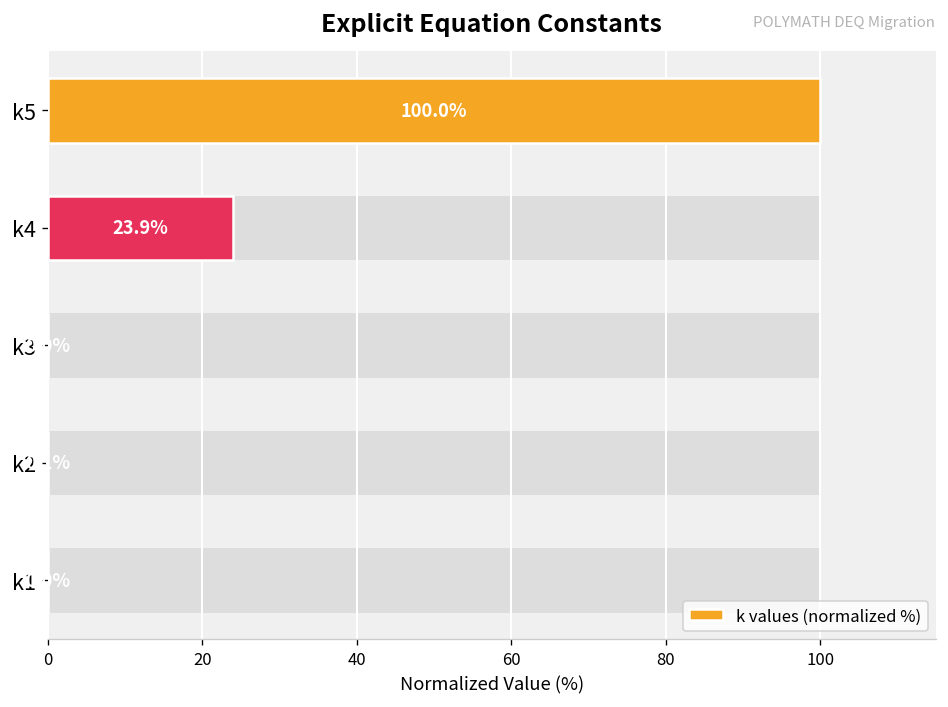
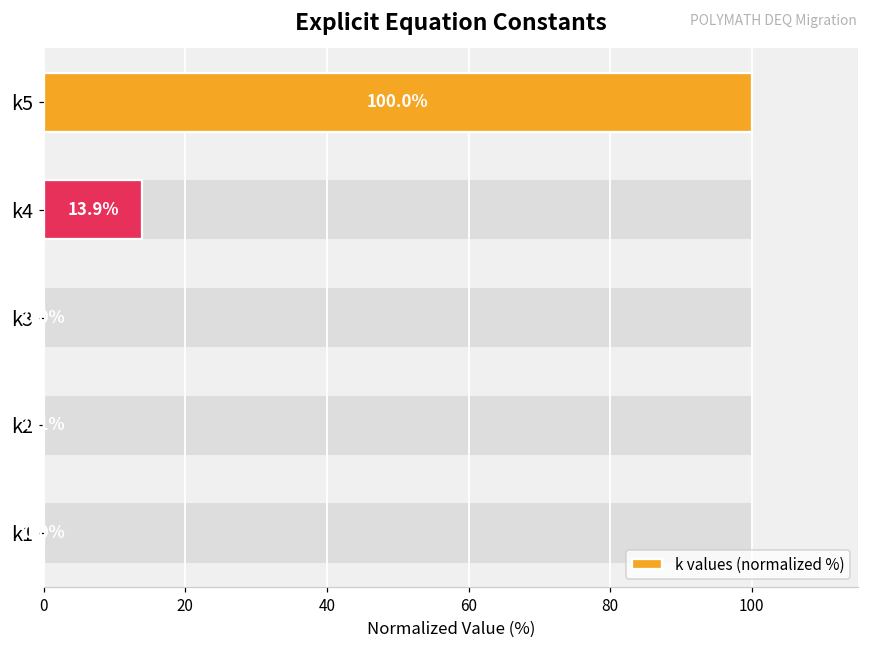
k values (normalized %), k4: 23.9% -> 13.9%
